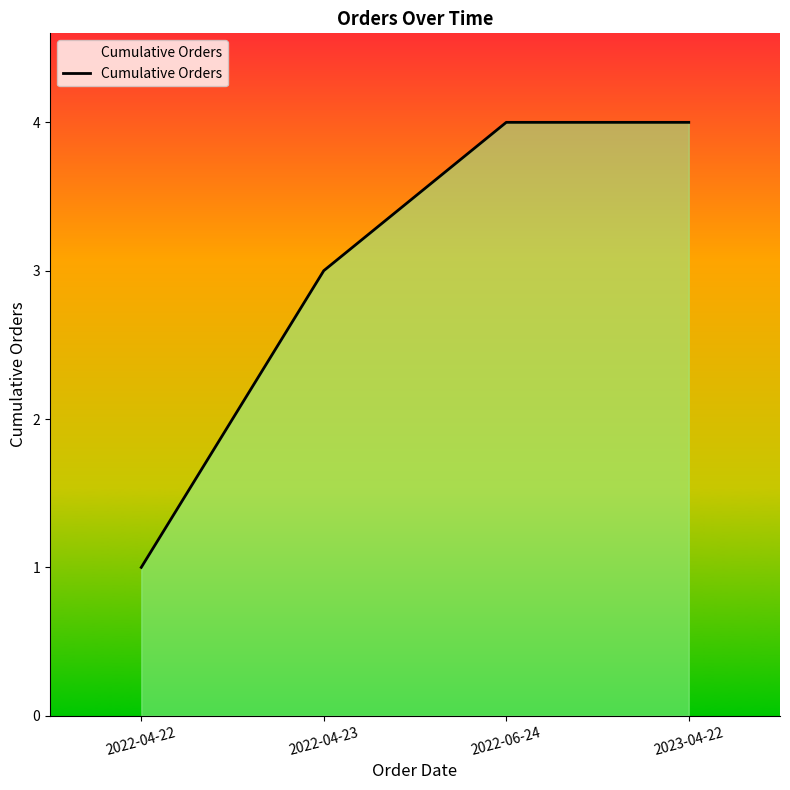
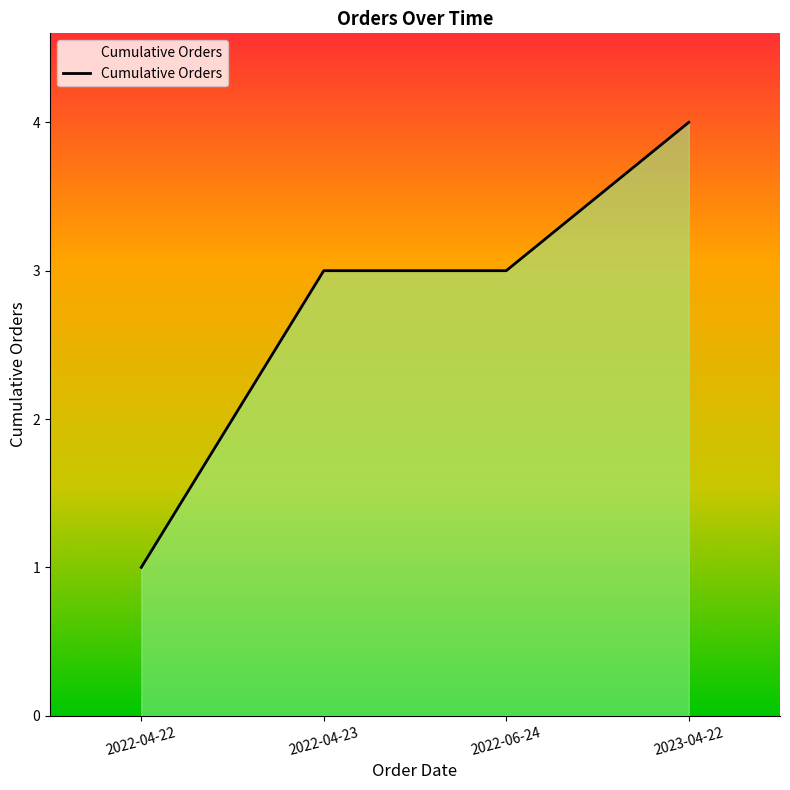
2022-06-24: 4 -> 3
